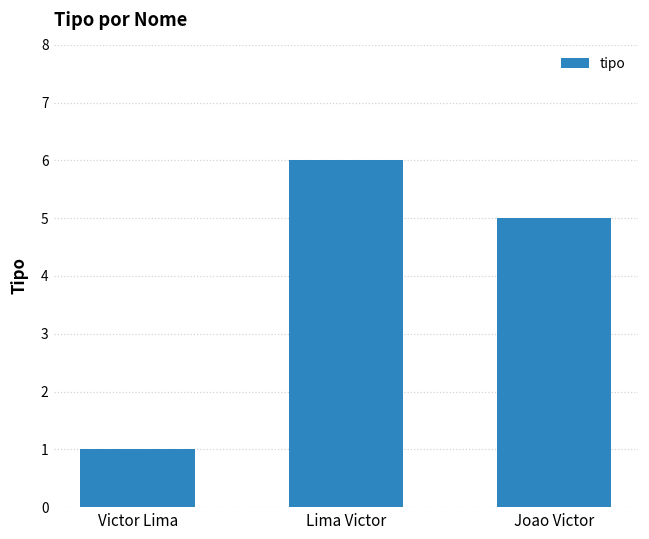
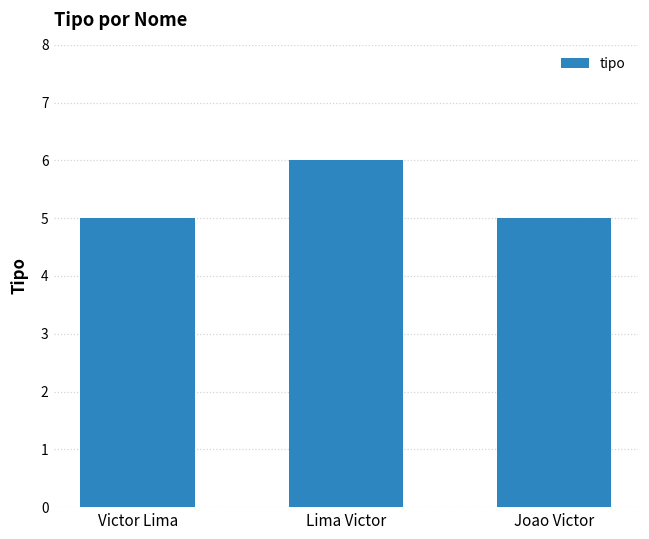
Victor Lima: 1 -> 5
